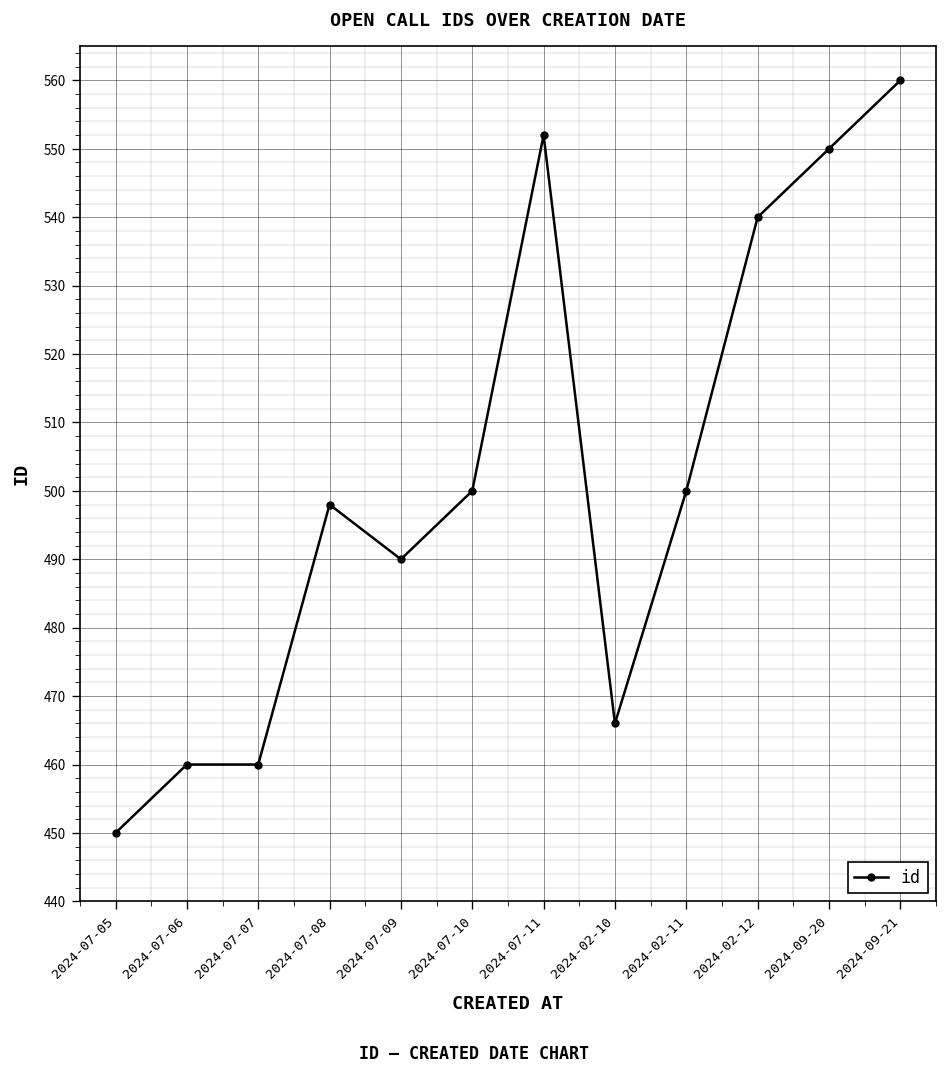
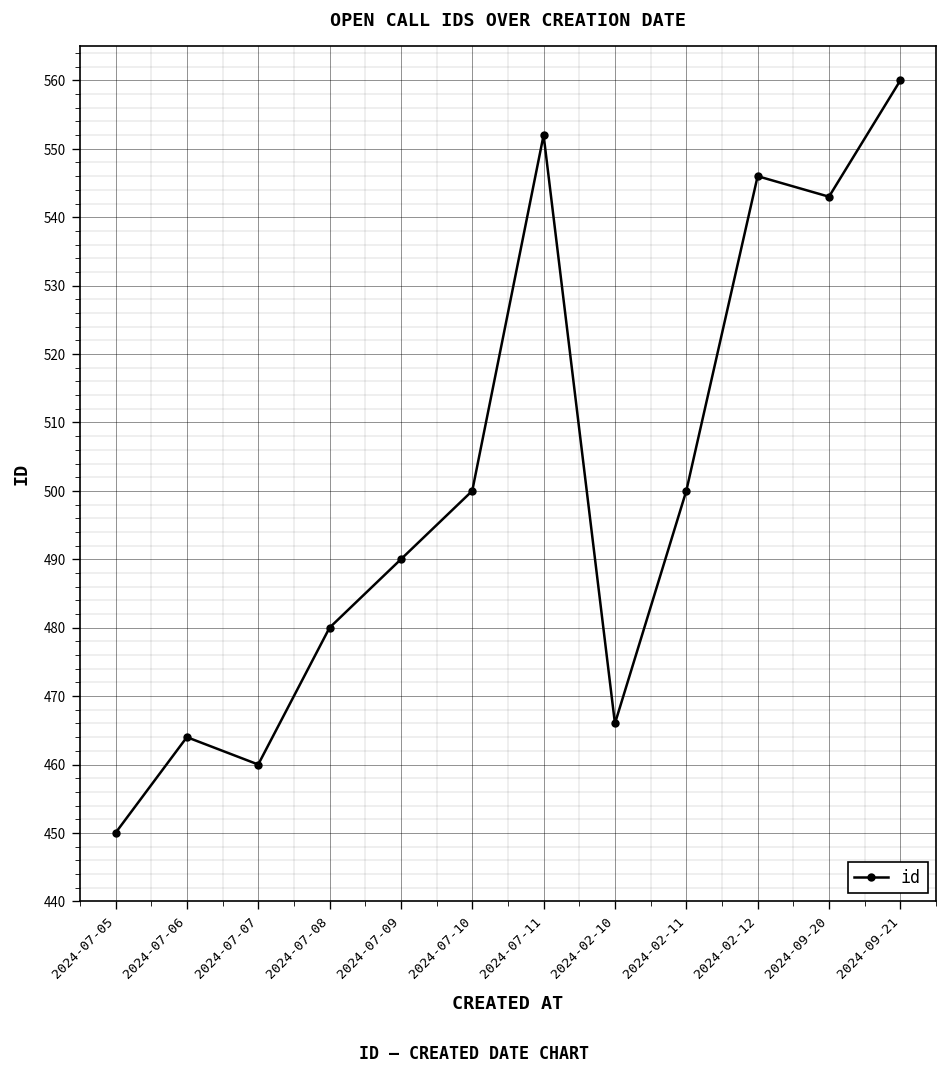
2024-07-06: 460 -> 464
2024-07-08: 498 -> 480
2024-02-12: 540 -> 546
2024-09-20: 550 -> 543
